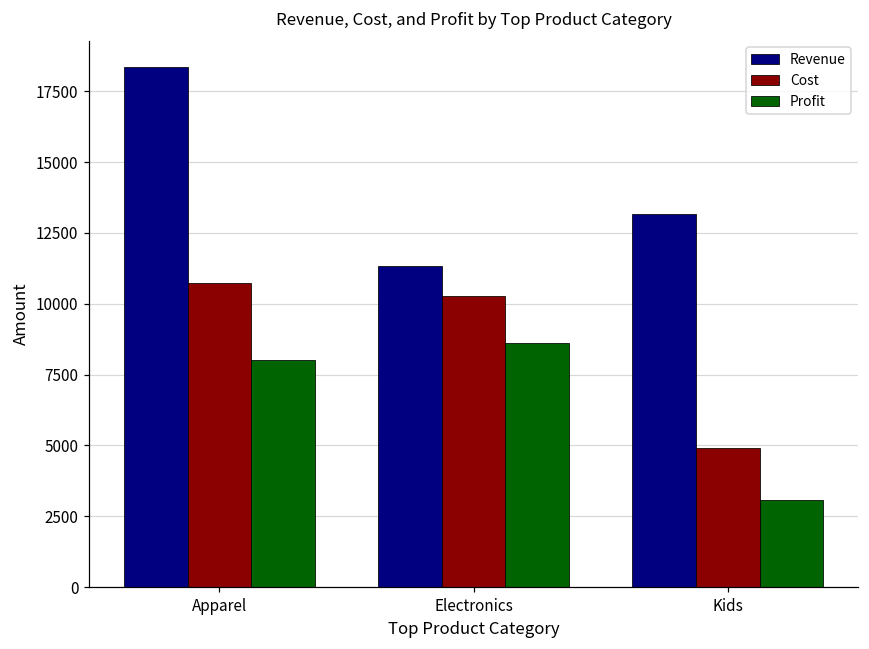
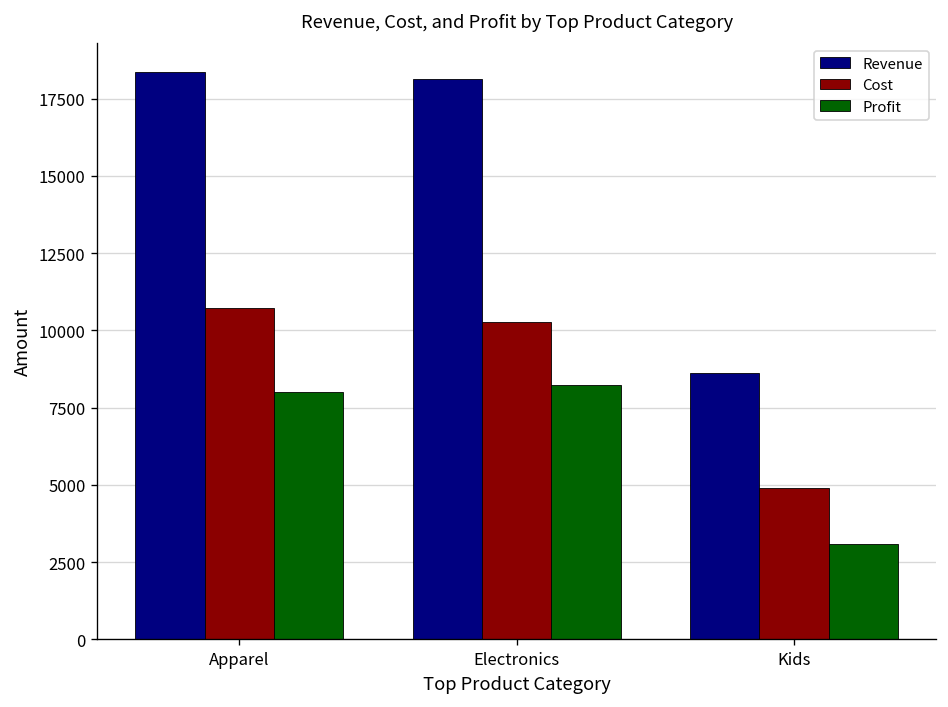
Revenue, Electronics: 11400 -> 18100
Profit, Electronics: 8600 -> 8200
Revenue, Kids: 13200 -> 8600
